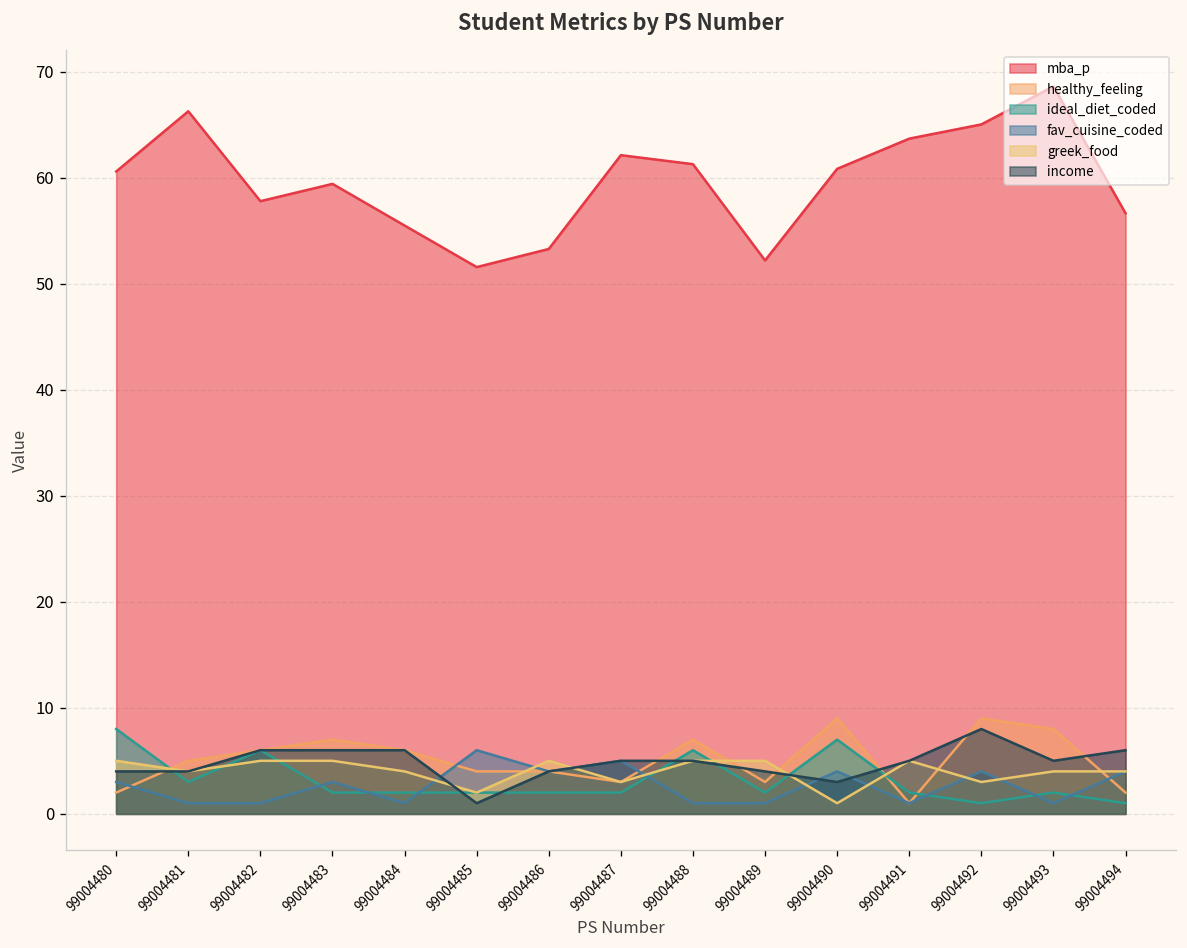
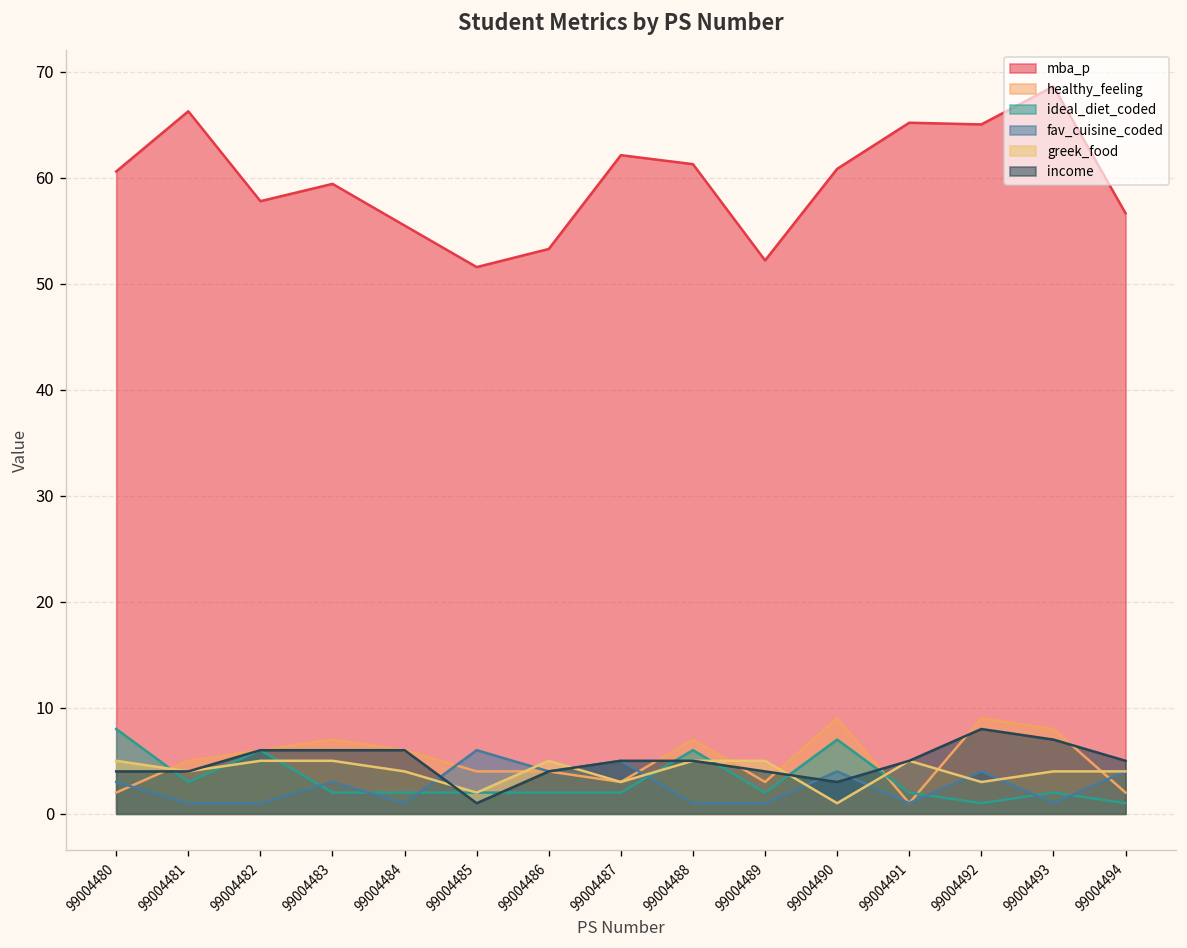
mba_p, 99004491: 64 -> 65
income, 99004493: 5 -> 7
income, 99004494: 6 -> 5
